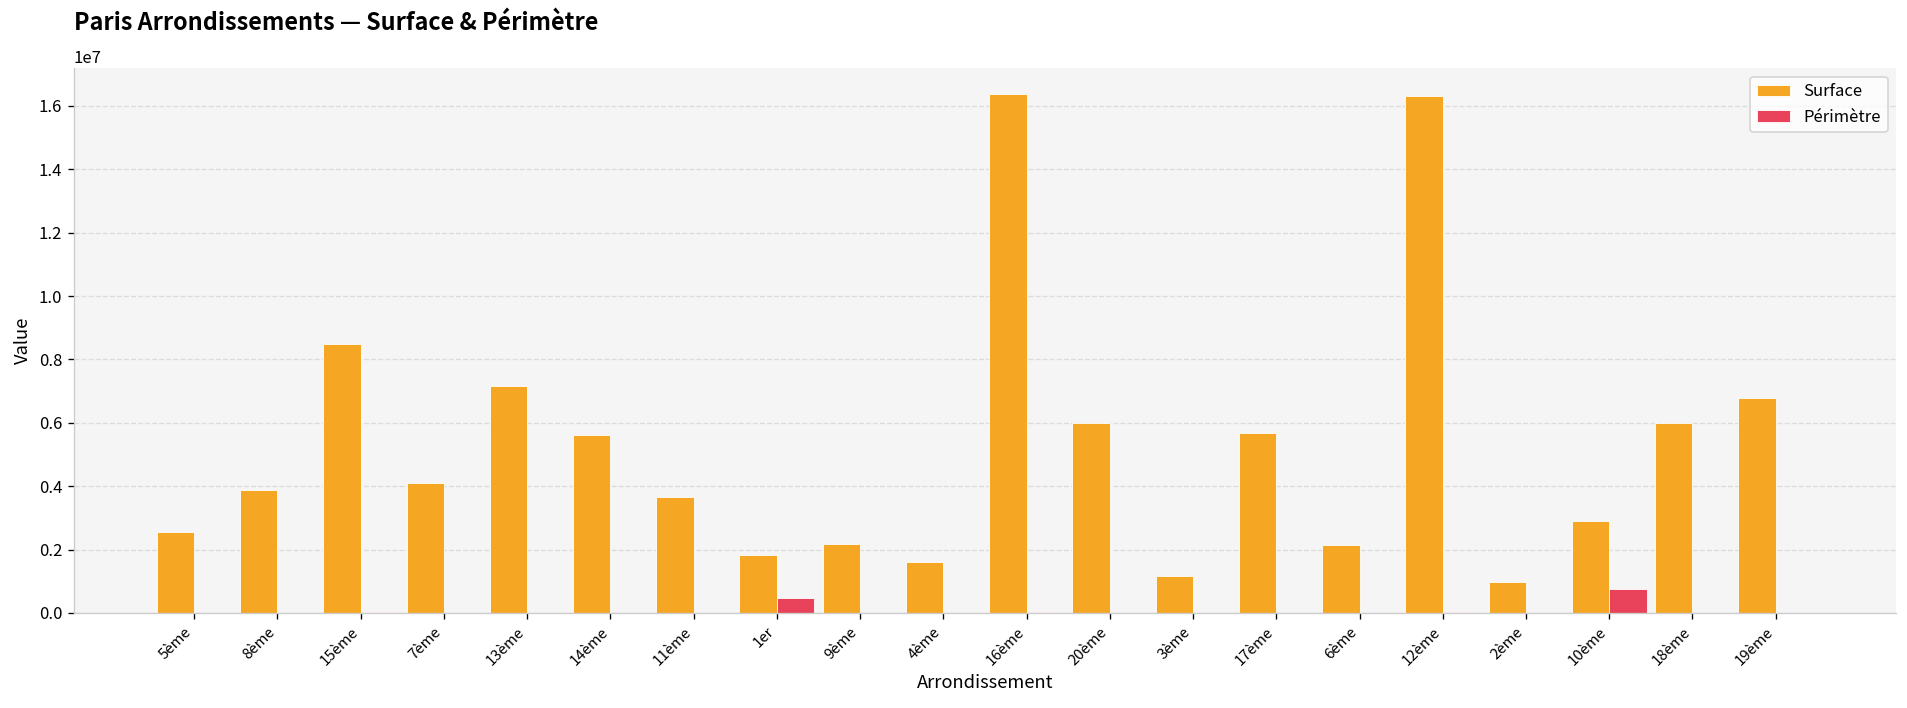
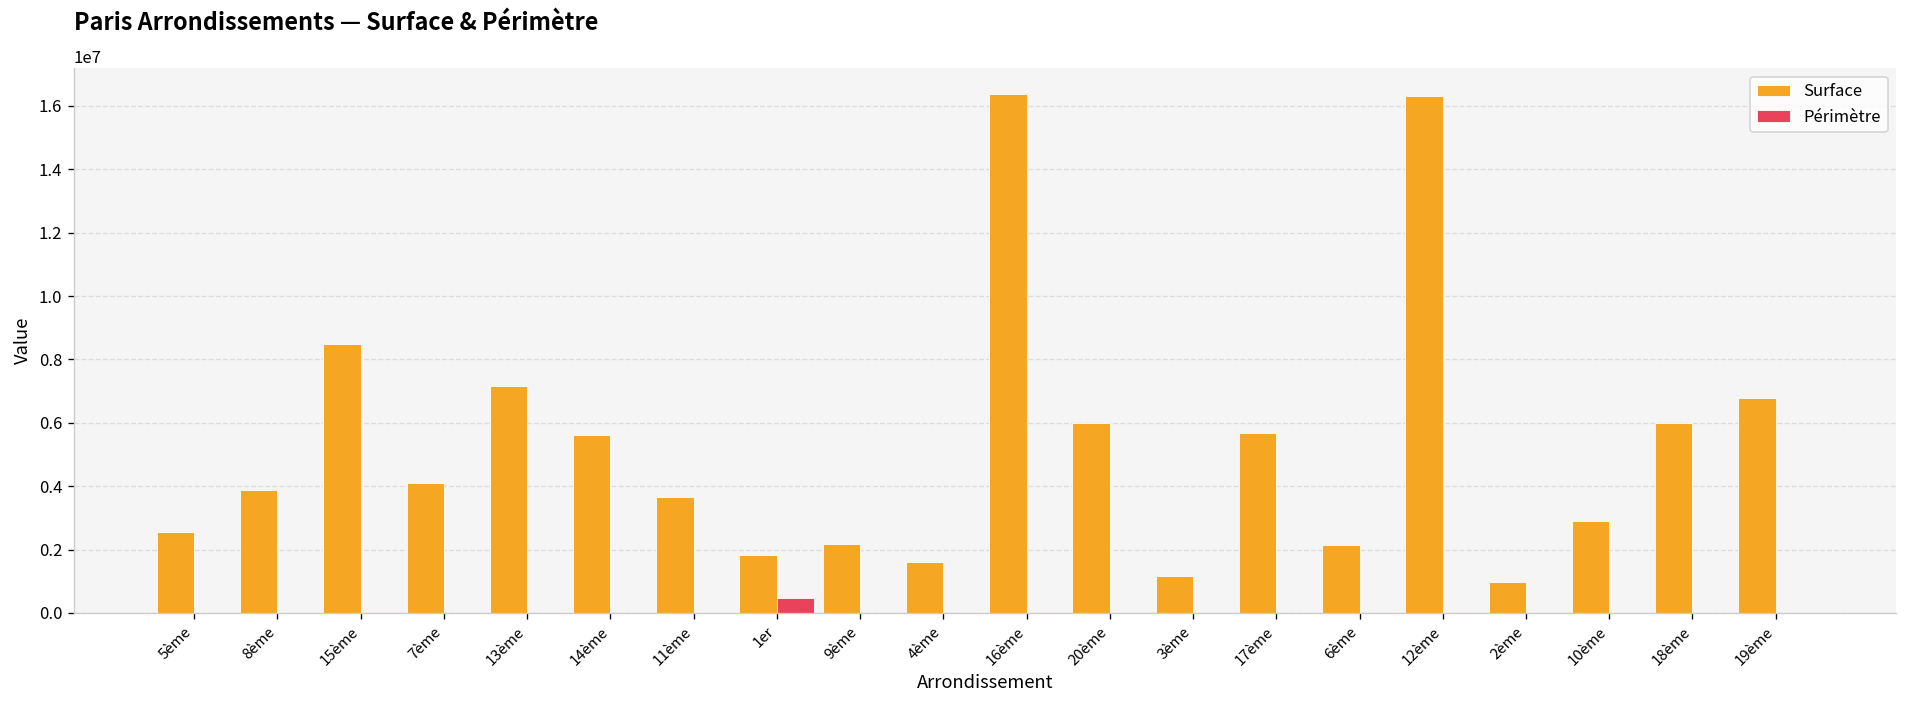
Périmètre, 10ème: 700000 -> 0
